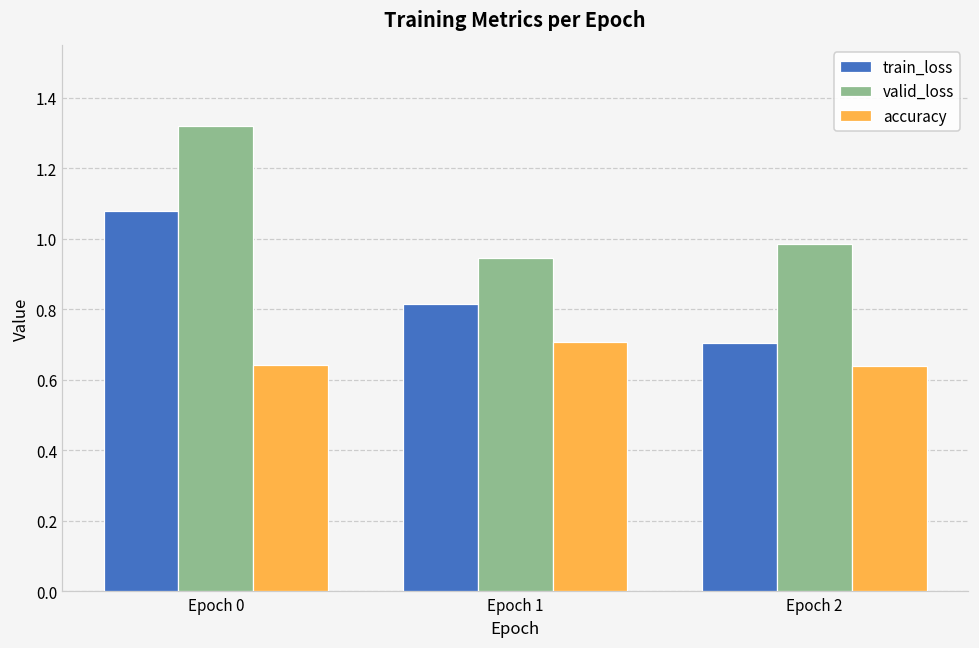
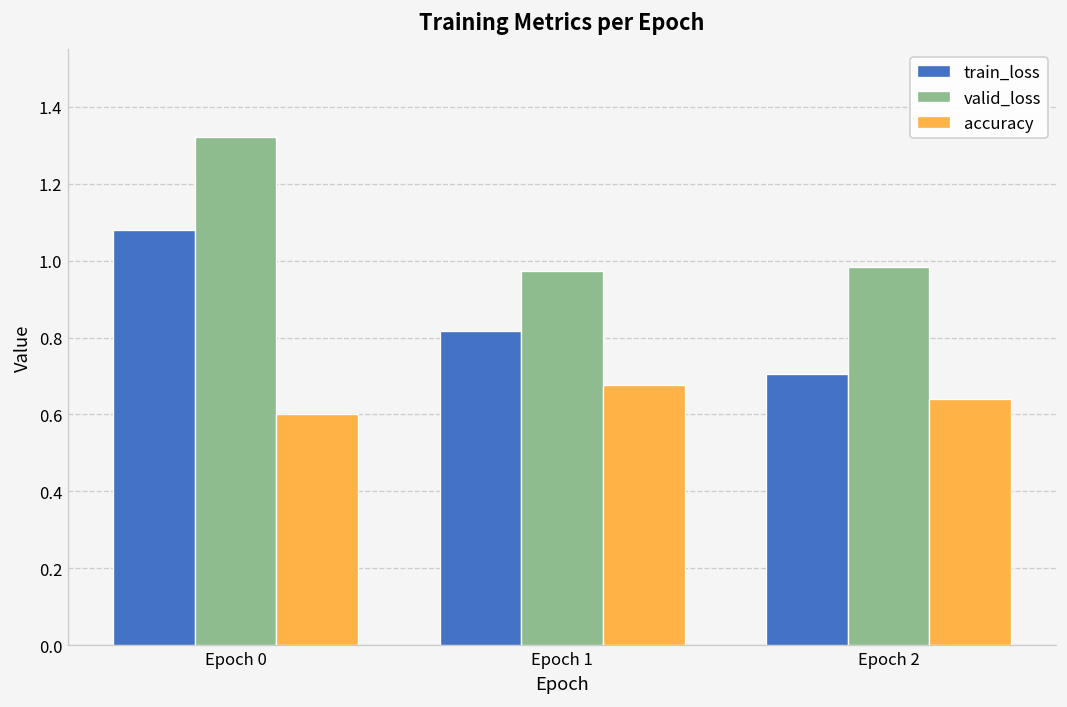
accuracy, Epoch 0: 0.64 -> 0.60
valid_loss, Epoch 1: 0.95 -> 0.97
accuracy, Epoch 1: 0.71 -> 0.68
